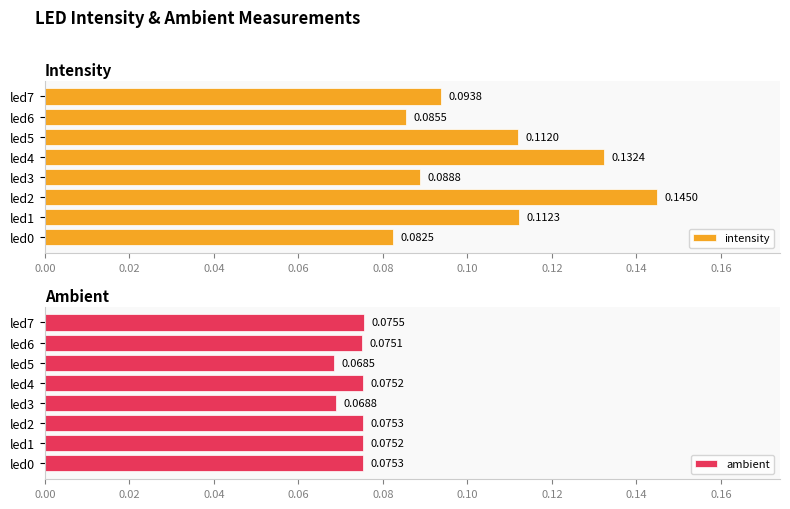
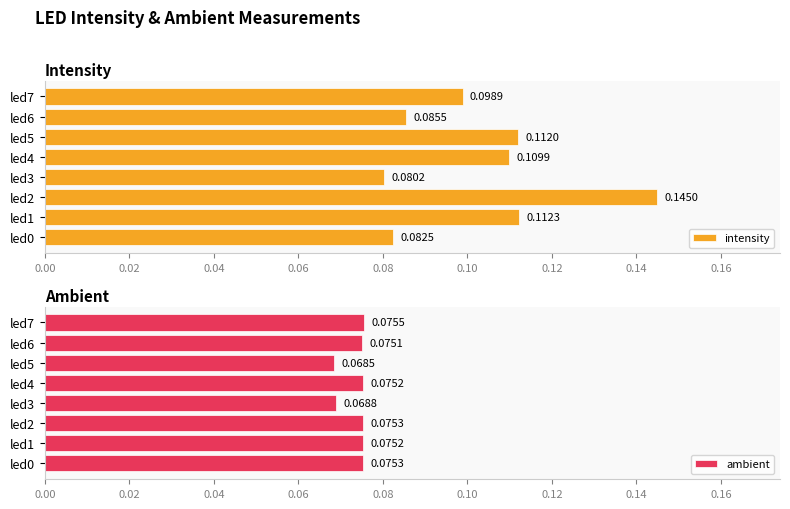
Intensity, led7: 0.0938 -> 0.0989
Intensity, led4: 0.1324 -> 0.1099
Intensity, led3: 0.0888 -> 0.0802
